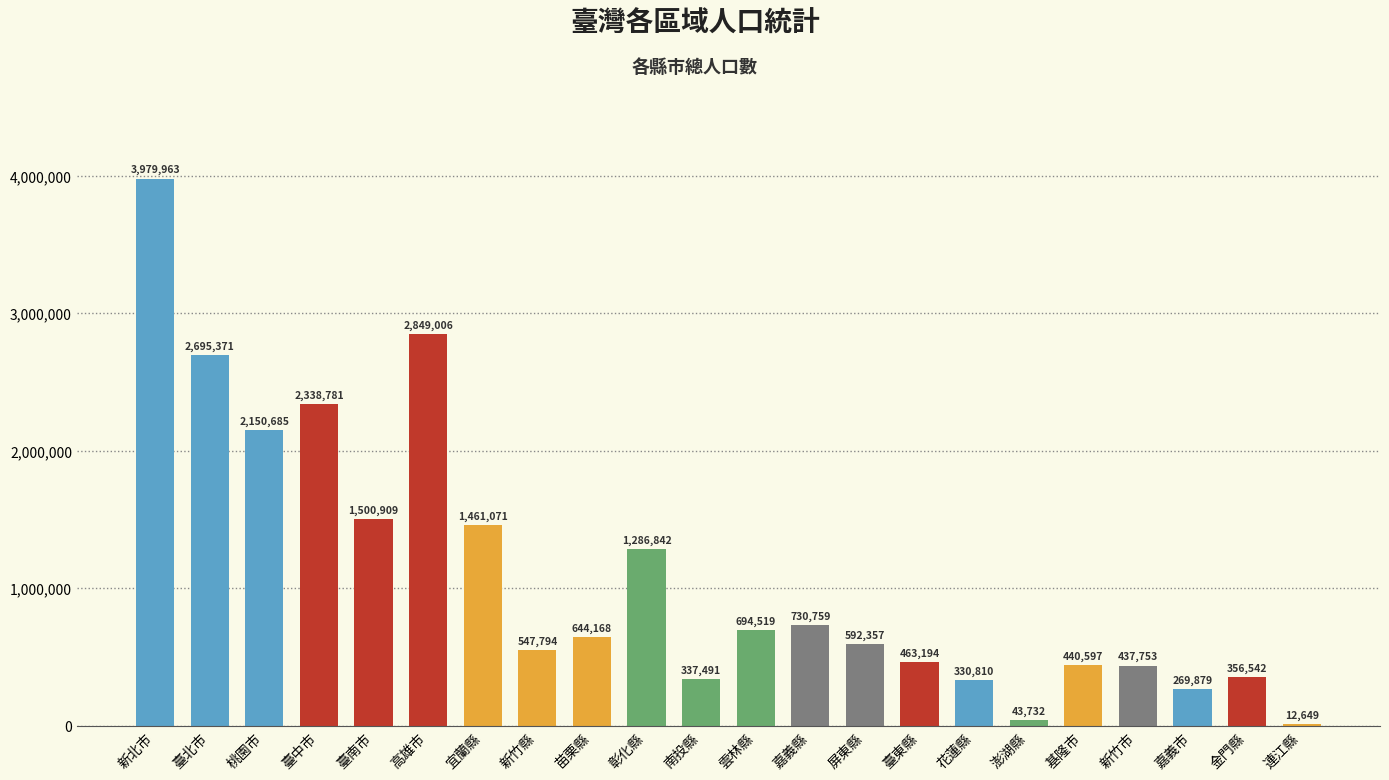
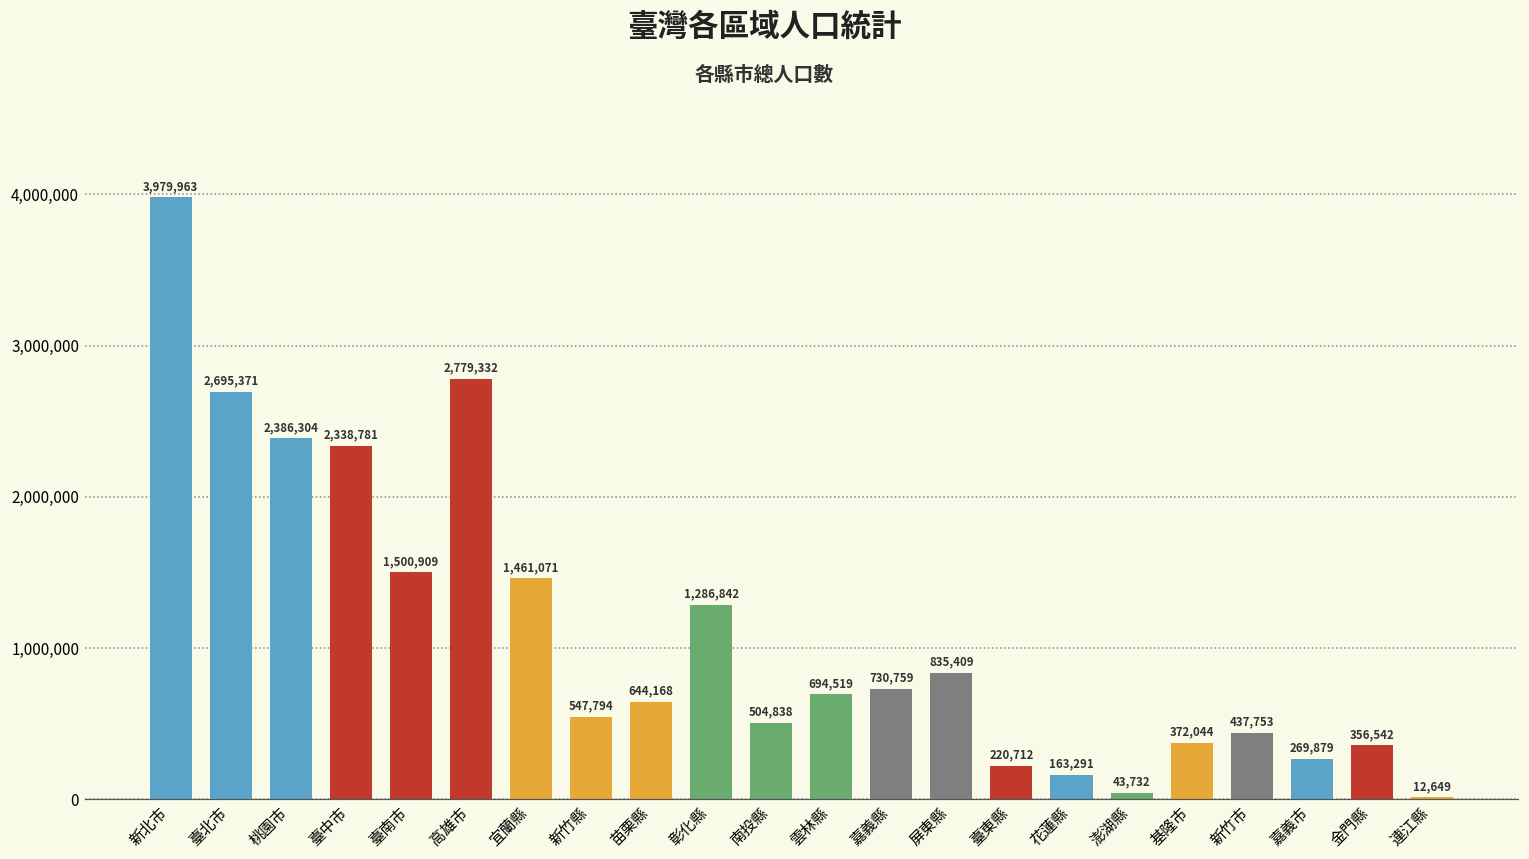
桃園市: 2,150,685 -> 2,386,304
高雄市: 2,849,006 -> 2,779,332
南投縣: 337,491 -> 504,838
屏東縣: 592,357 -> 835,409
臺東縣: 463,194 -> 220,712
花蓮縣: 330,810 -> 163,291
基隆市: 440,597 -> 372,044
